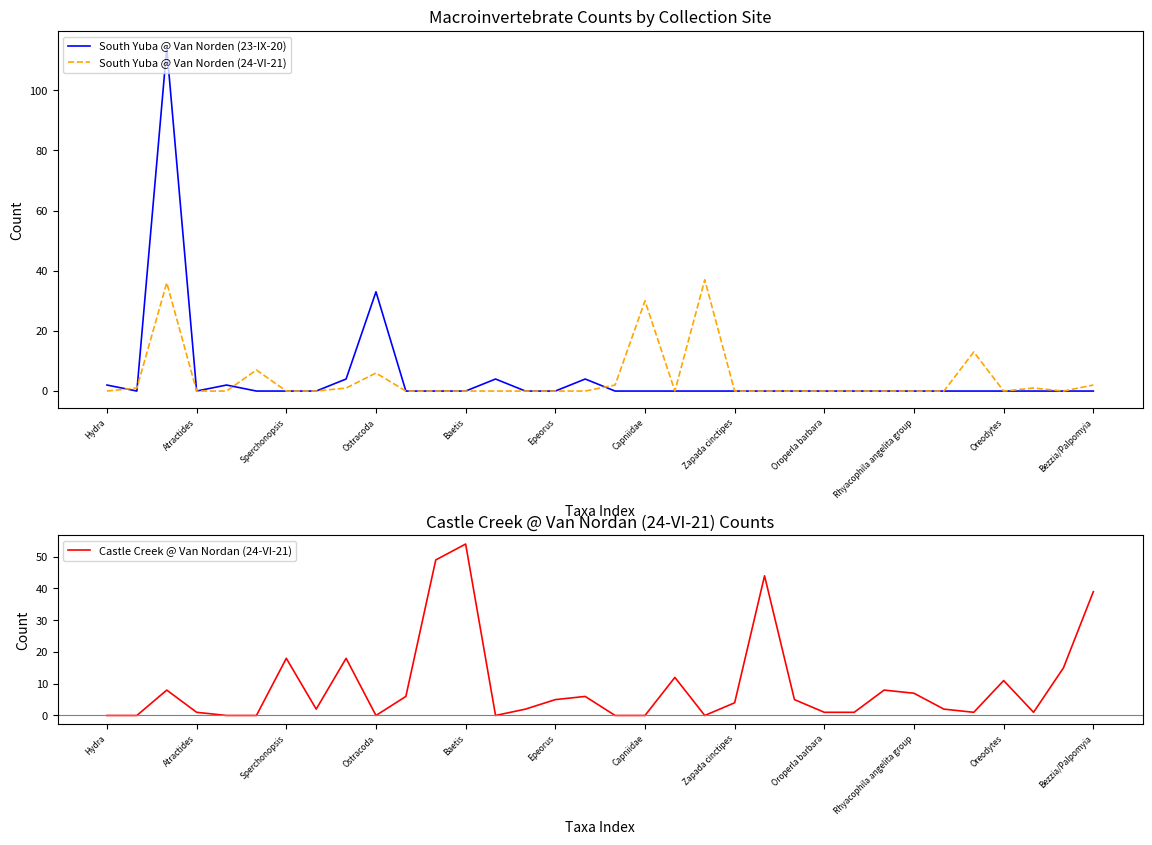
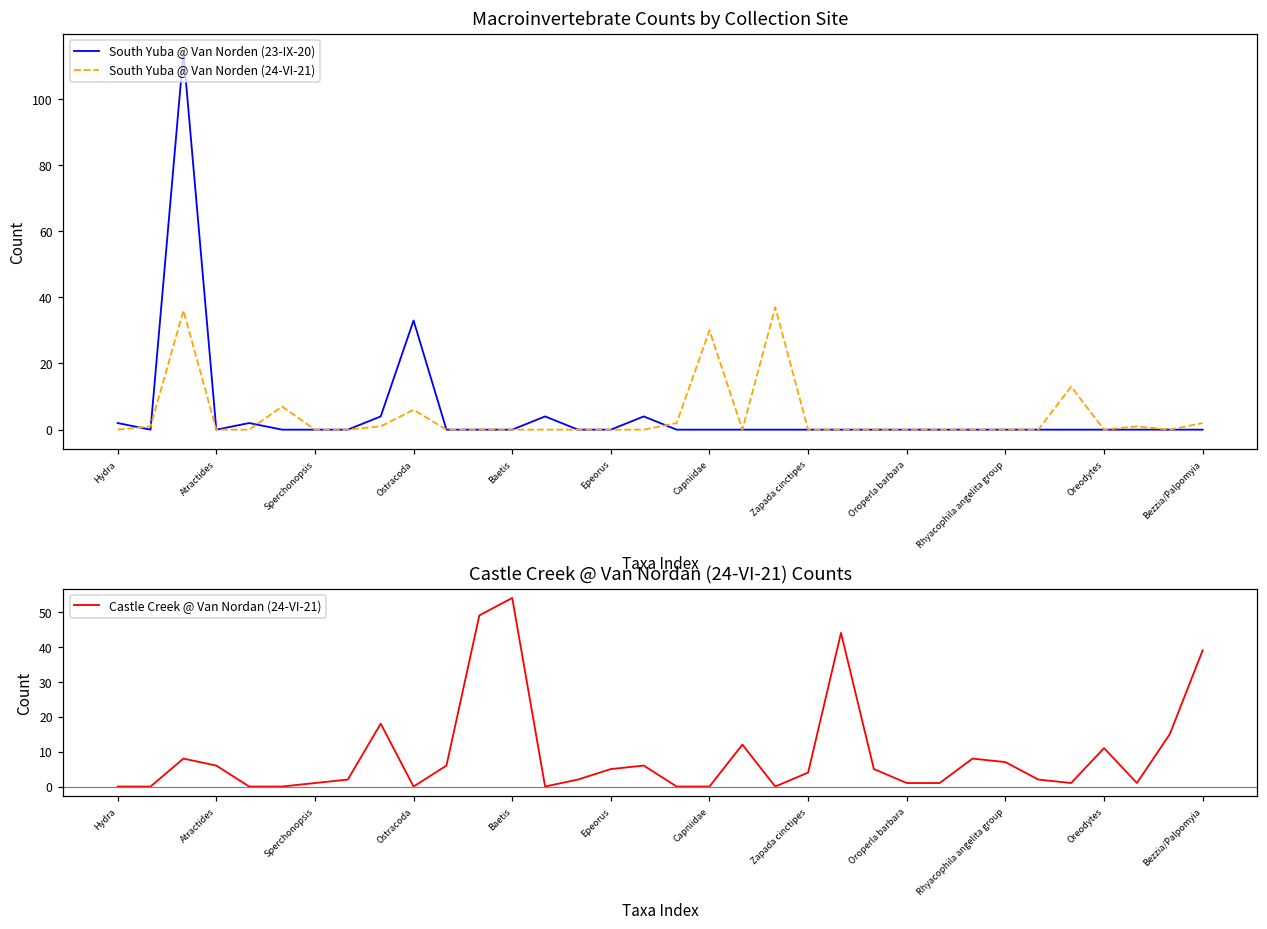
Castle Creek @ Van Nordan (24-VI-21) Counts, Atractides: 1 -> 6
Castle Creek @ Van Nordan (24-VI-21) Counts, Sperchonopsis: 18 -> 1
